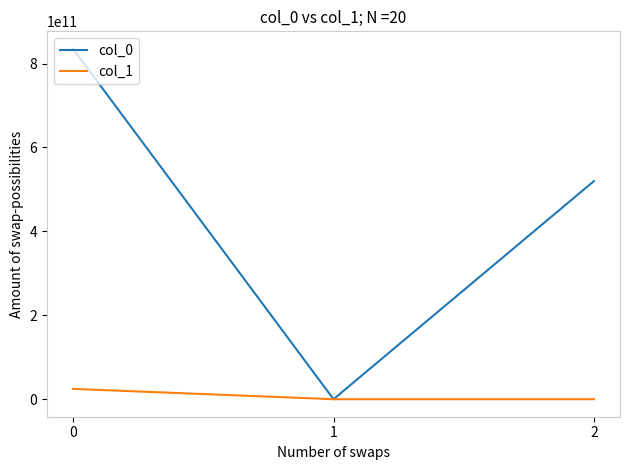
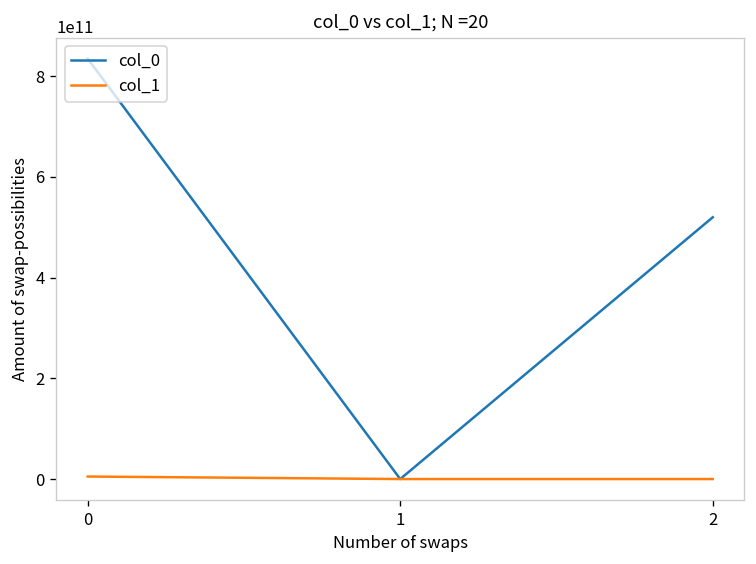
col_1, 0: 20000000000 -> 10000000000
